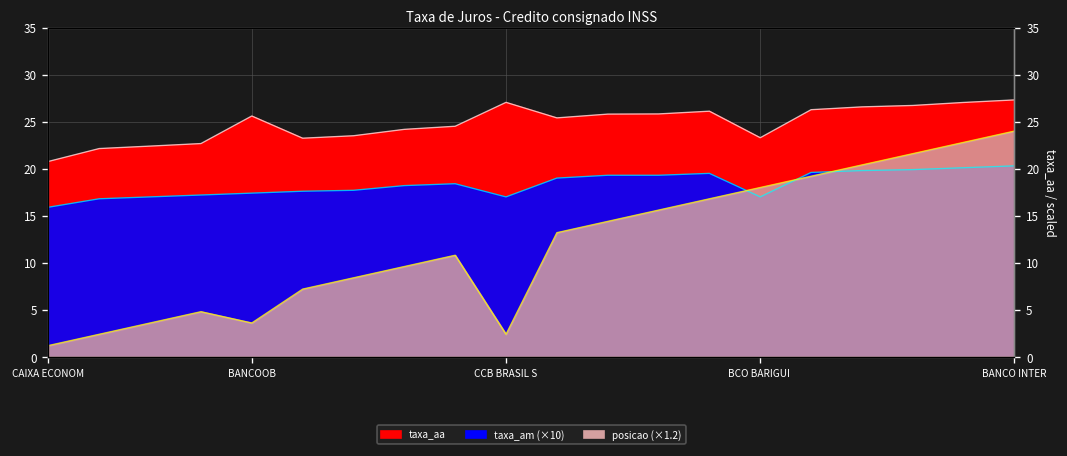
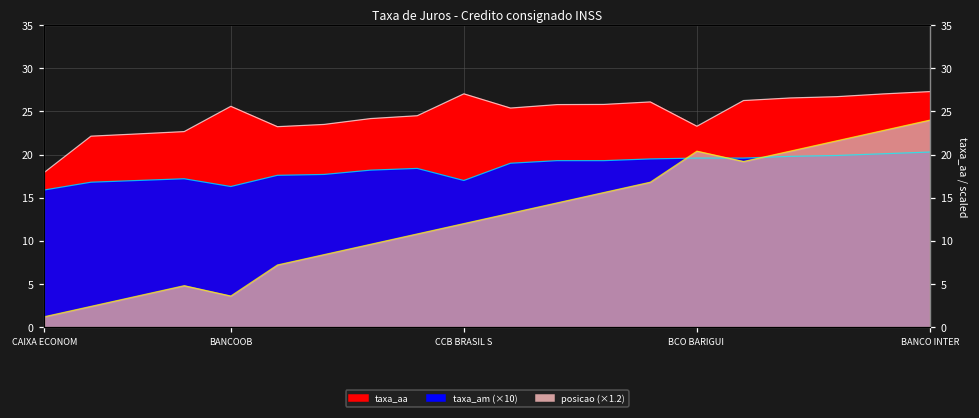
taxa_aa, CAIXA ECONOM: 21 -> 18
taxa_am (×10), BANCOOB: 17 -> 16
posicao (×1.2), CCB BRASIL S: 2 -> 12
taxa_am (×10), BCO BARIGUI: 17 -> 20
posicao (×1.2), BCO BARIGUI: 18 -> 20
